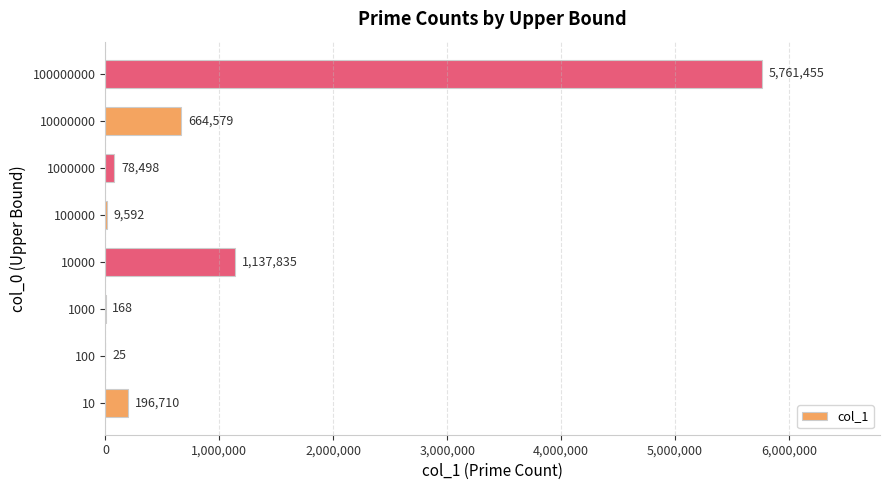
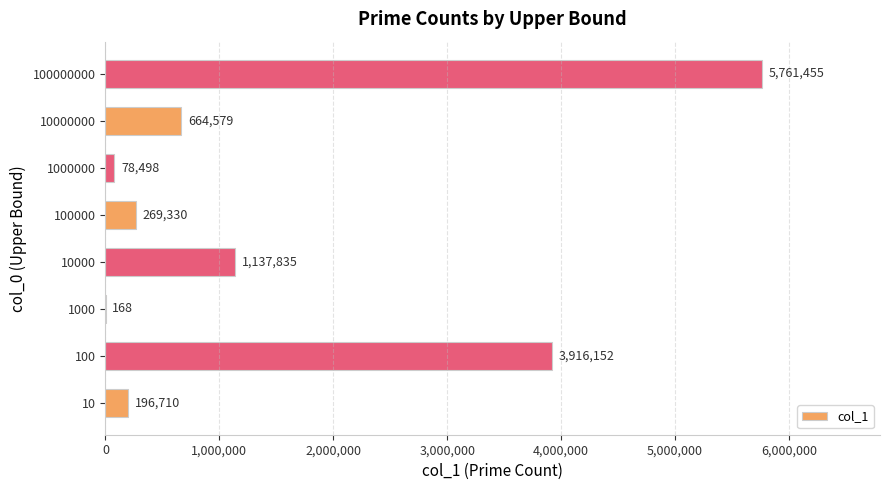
100000: 9,592 -> 269,330
100: 25 -> 3,916,152
